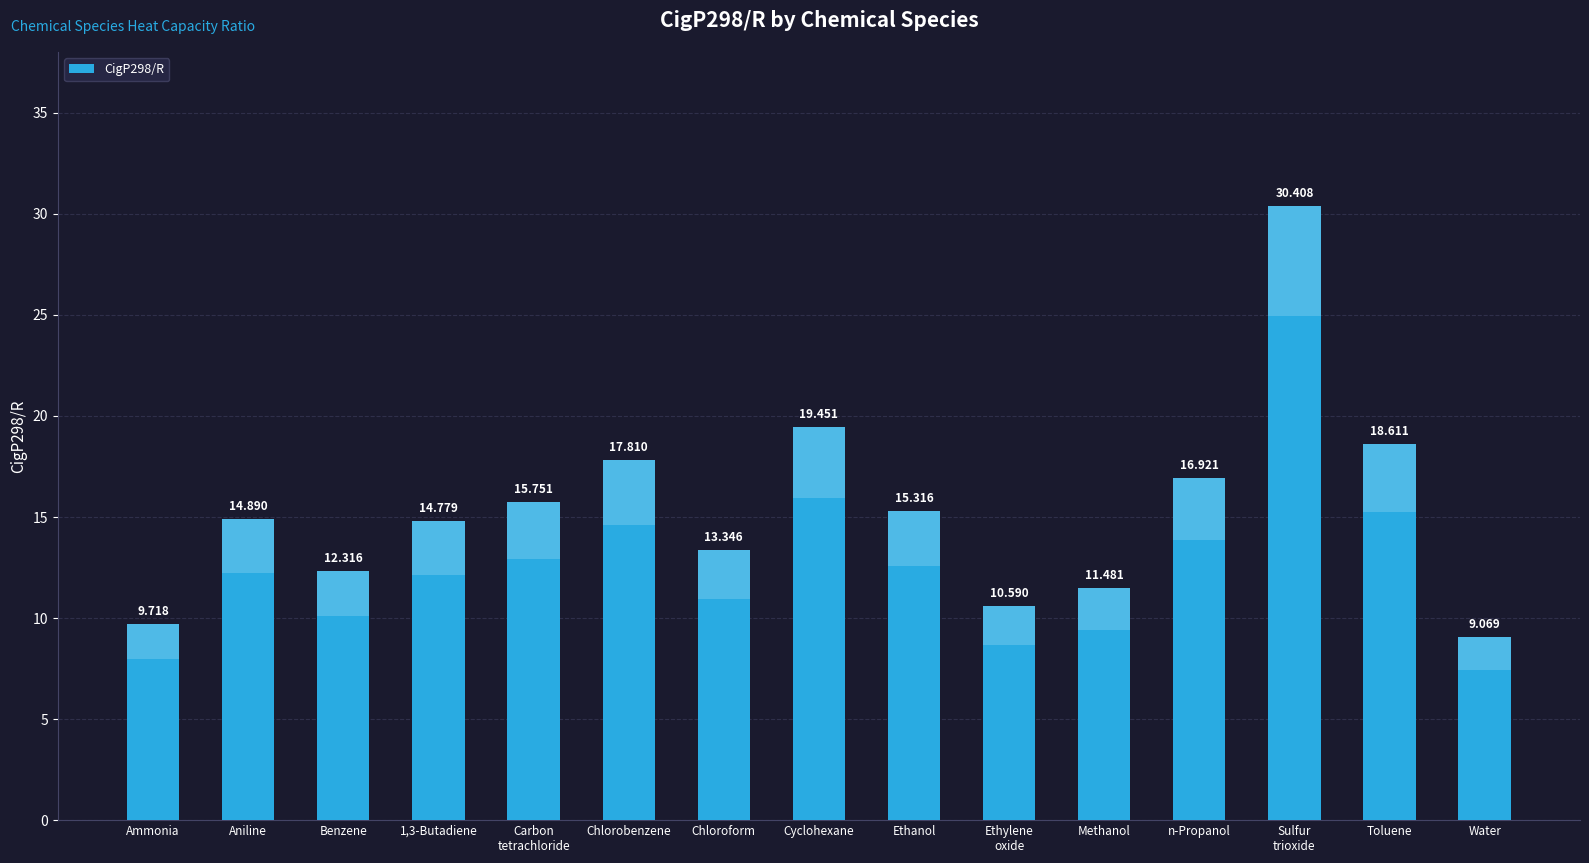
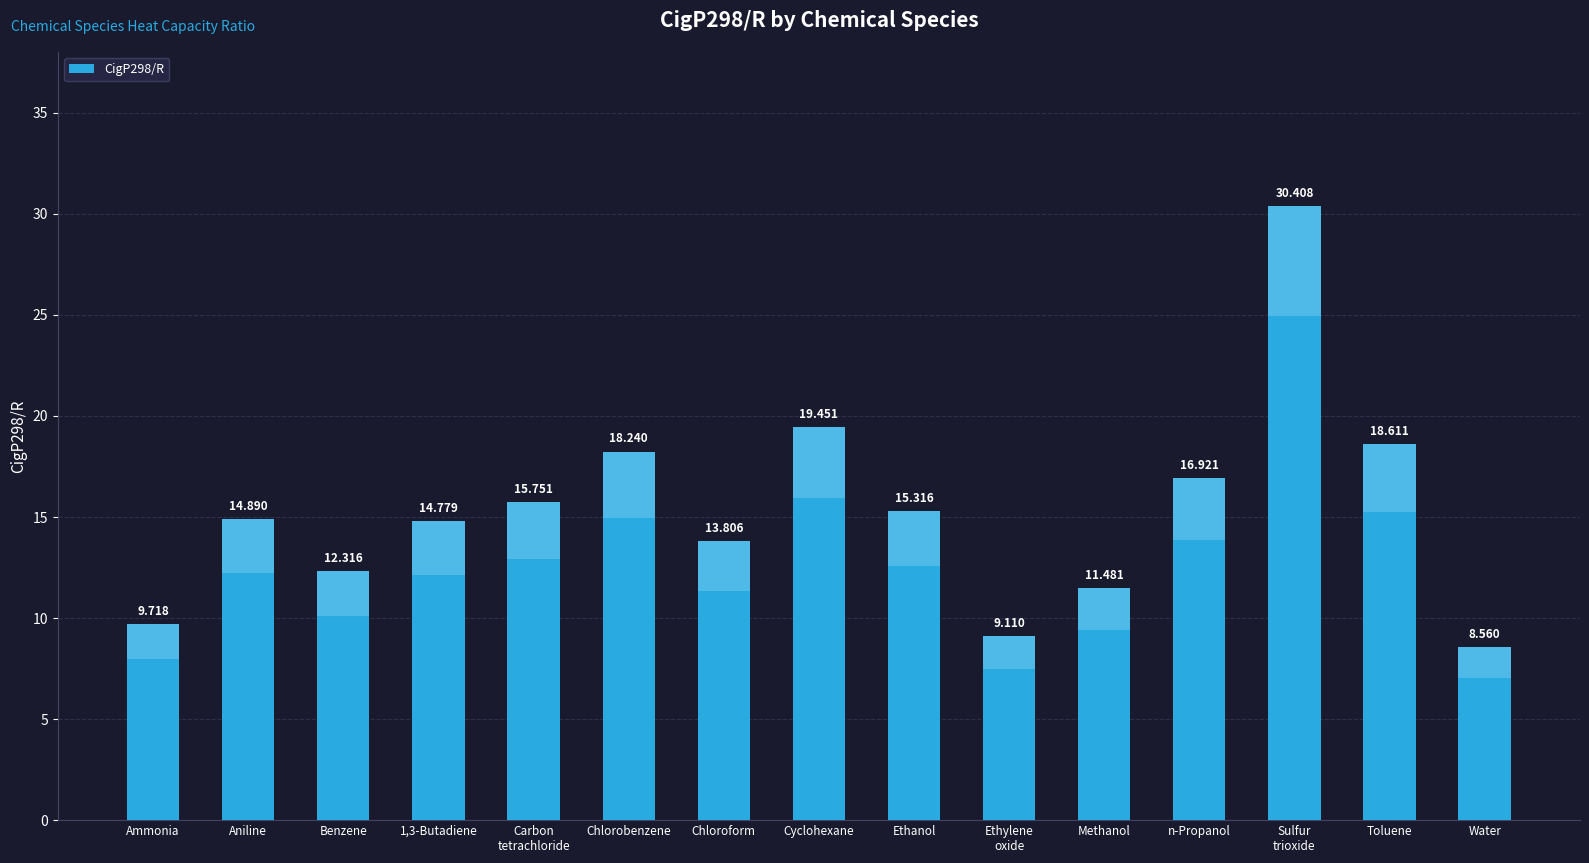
CigP298/R, Chlorobenzene: 17.810 -> 18.240
CigP298/R, Chloroform: 13.346 -> 13.806
CigP298/R, Ethylene oxide: 10.590 -> 9.110
CigP298/R, Water: 9.069 -> 8.560
